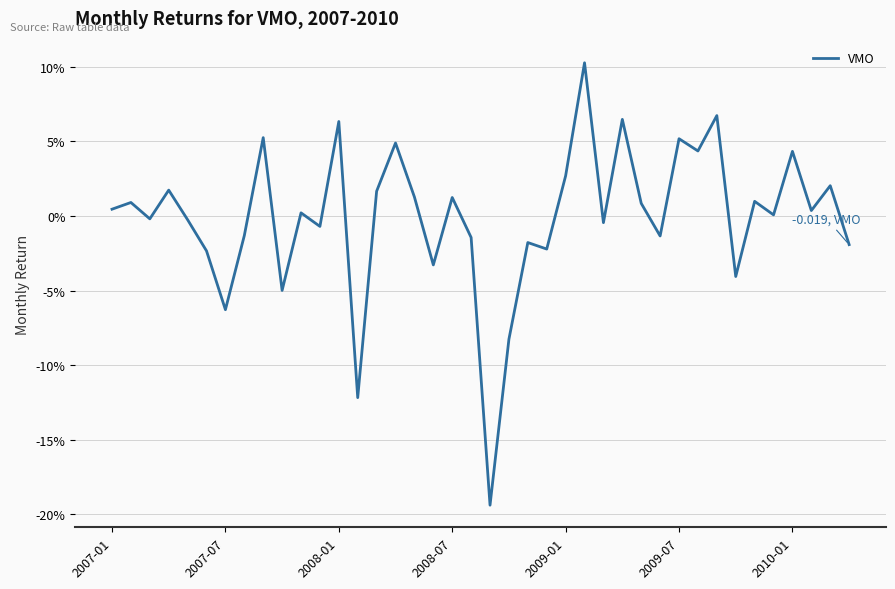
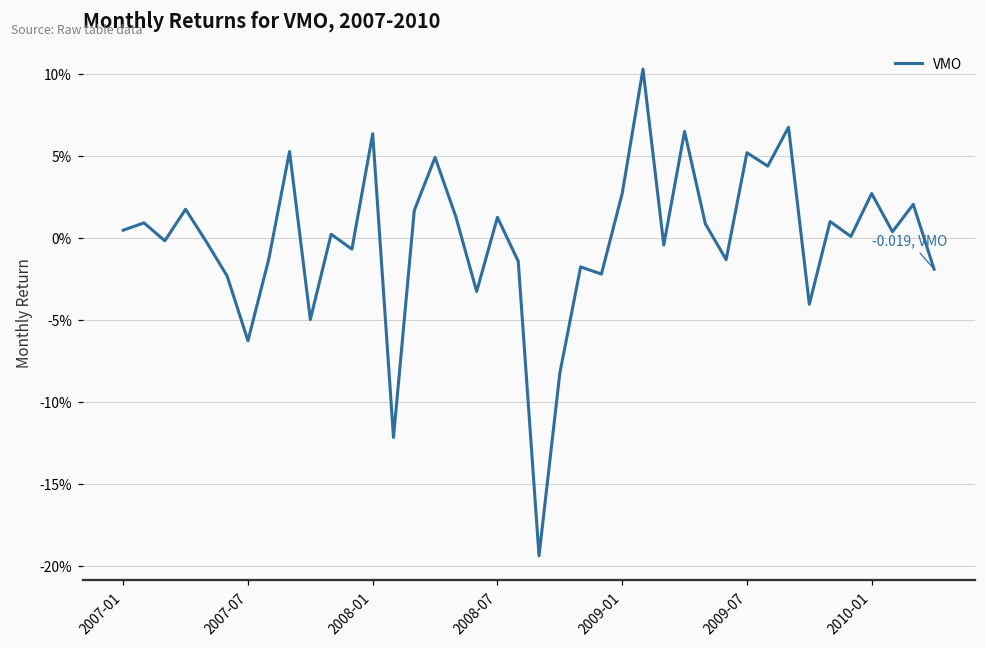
2010-01: 4.3% -> 2.7%
